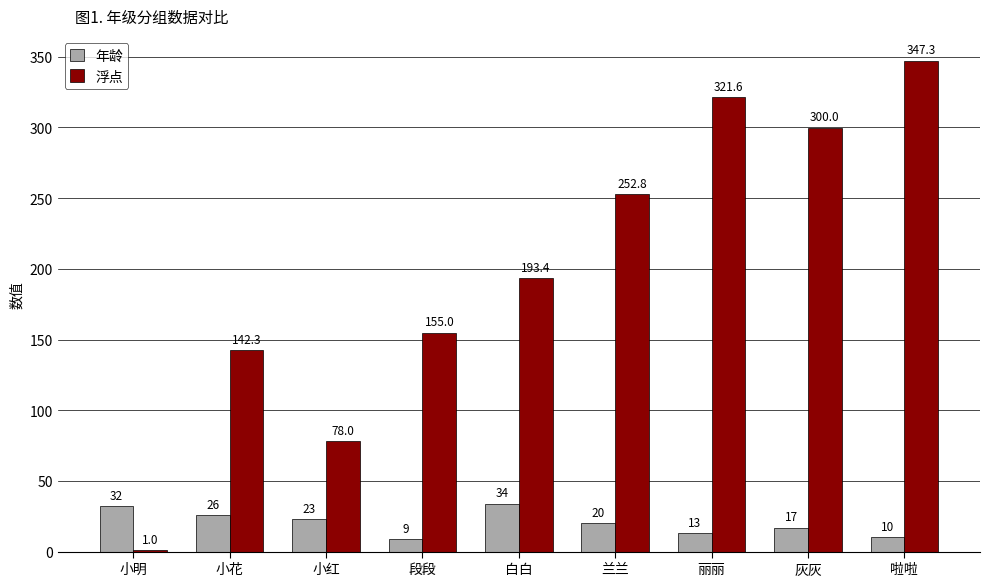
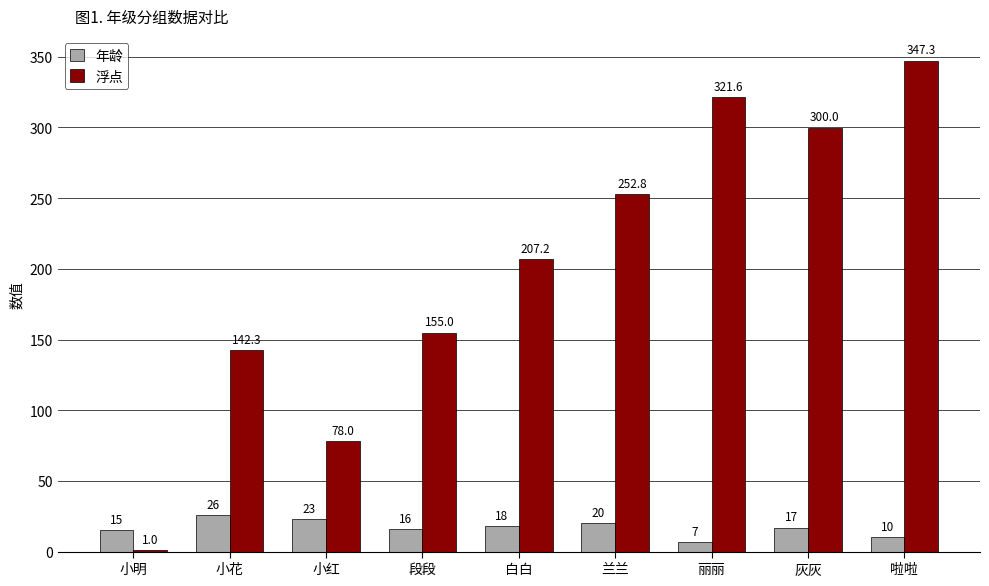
年龄, 小明: 32 -> 15
年龄, 段段: 9 -> 16
年龄, 白白: 34 -> 18
浮点, 白白: 193.4 -> 207.2
年龄, 丽丽: 13 -> 7
